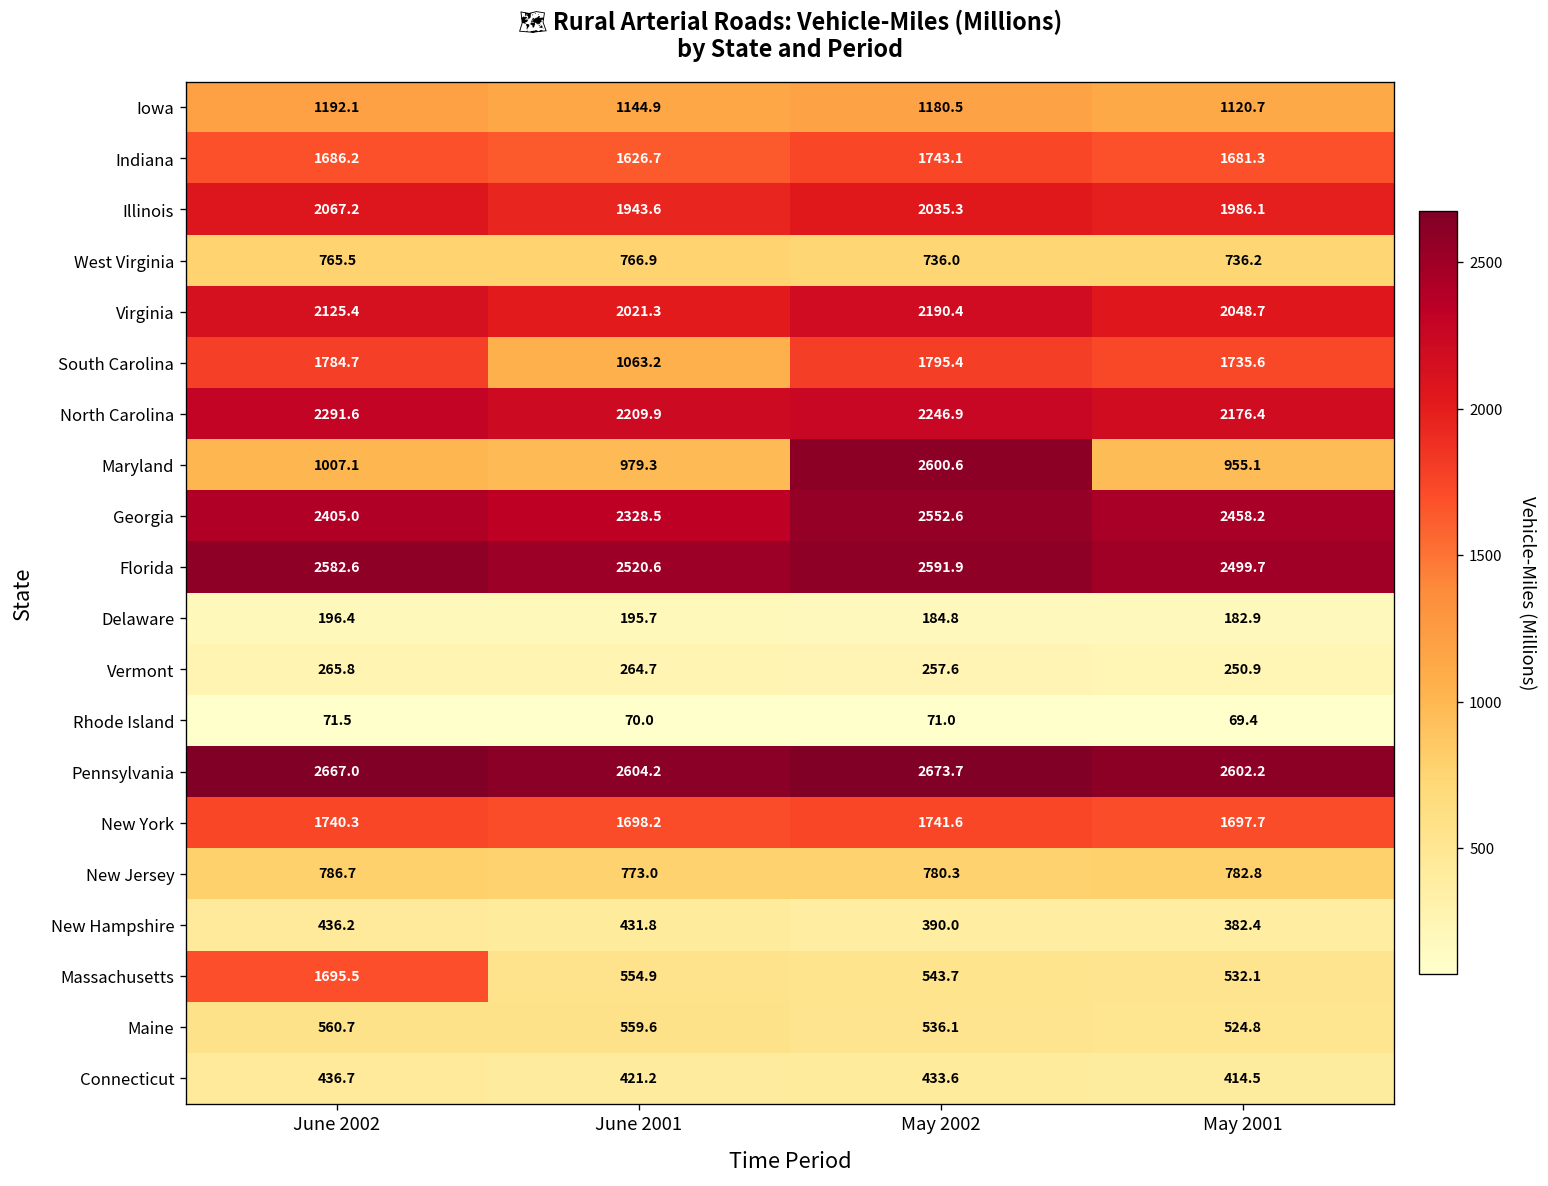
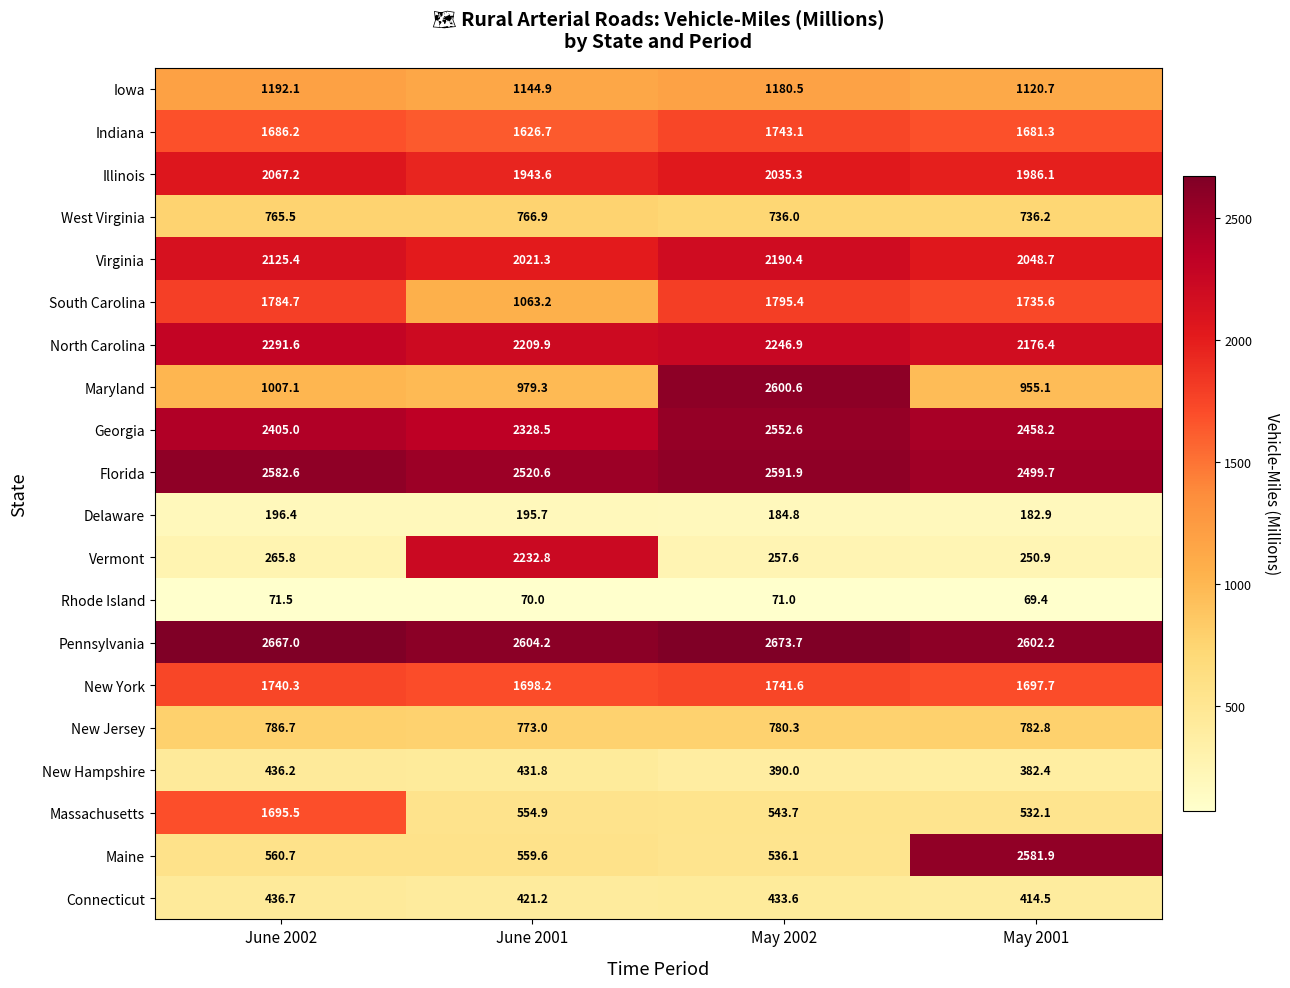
Vermont, June 2001: 264.7 -> 2232.8
Maine, May 2001: 524.8 -> 2581.9
